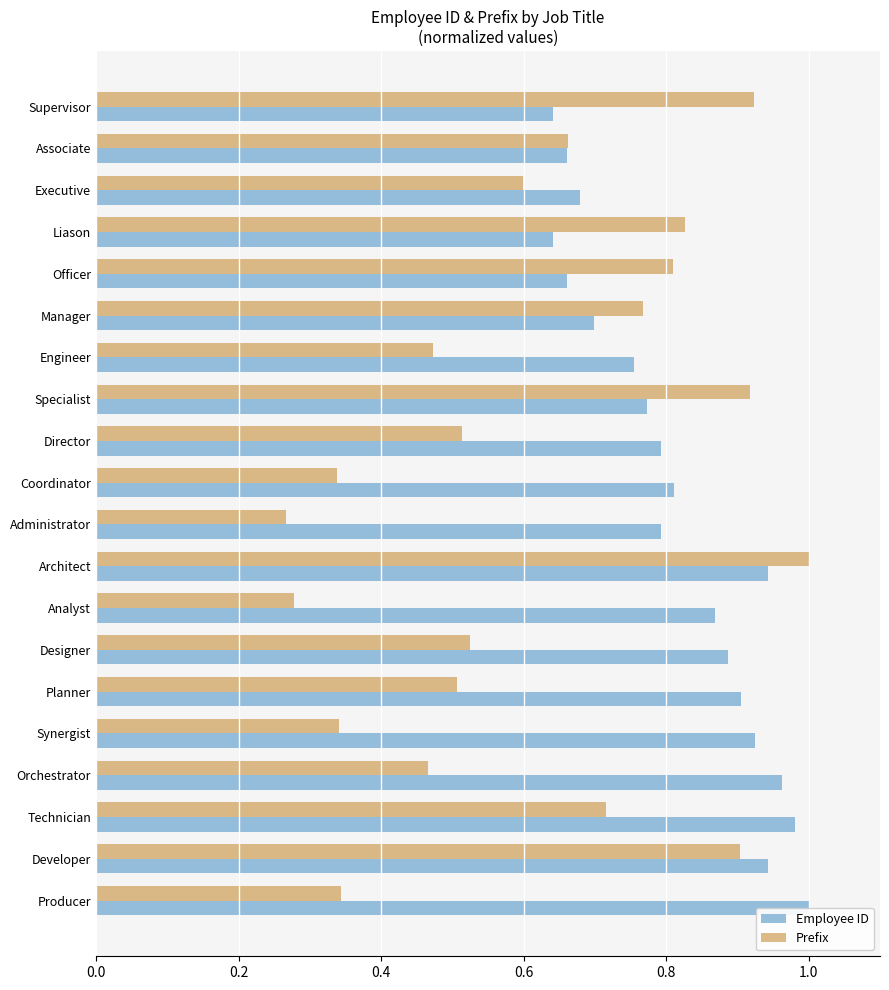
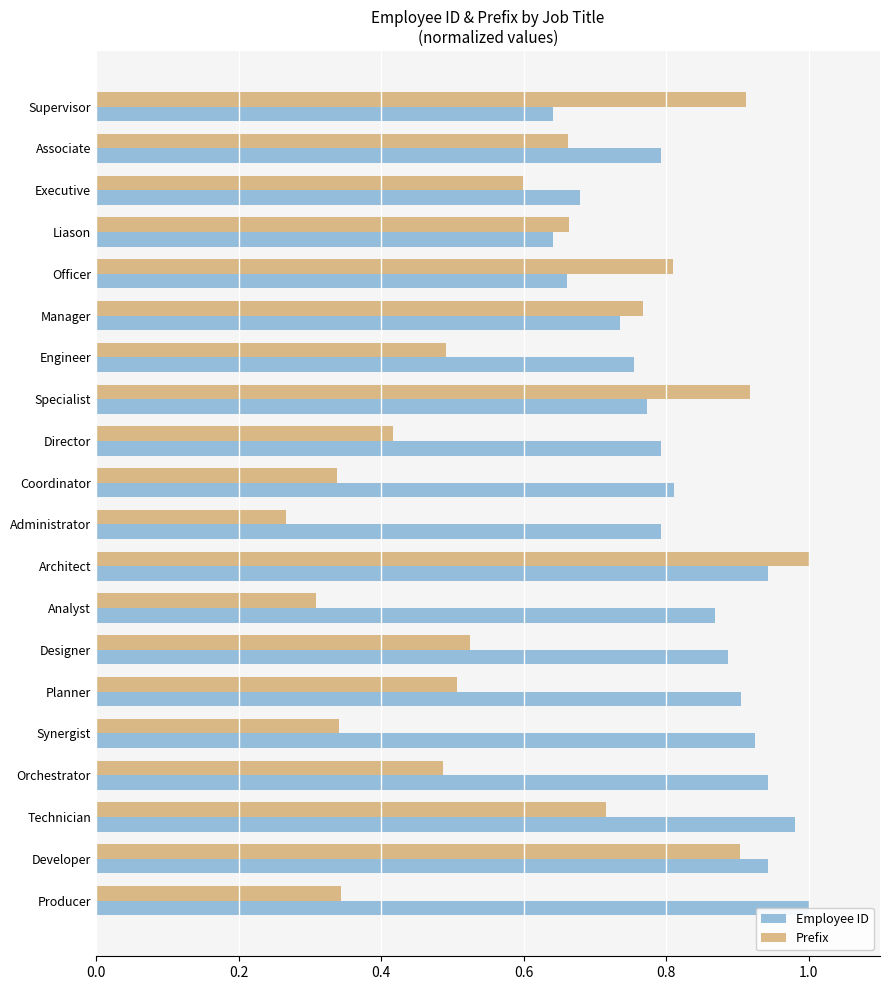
Prefix, Supervisor: 0.92 -> 0.91
Employee ID, Associate: 0.66 -> 0.79
Prefix, Liason: 0.83 -> 0.66
Employee ID, Manager: 0.70 -> 0.74
Prefix, Engineer: 0.47 -> 0.49
Prefix, Director: 0.51 -> 0.42
Prefix, Analyst: 0.28 -> 0.31
Prefix, Orchestrator: 0.47 -> 0.49
Employee ID, Orchestrator: 0.96 -> 0.94
